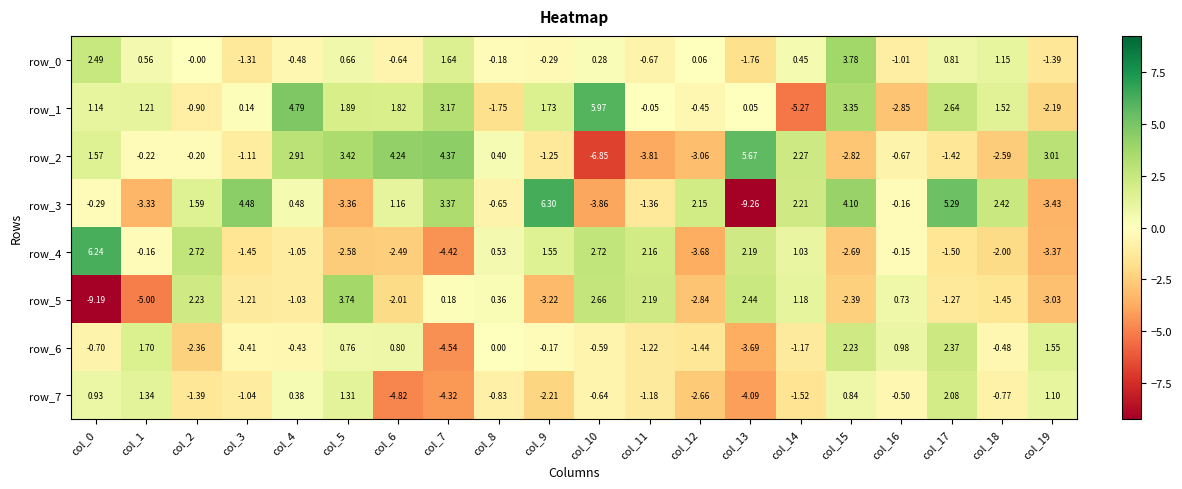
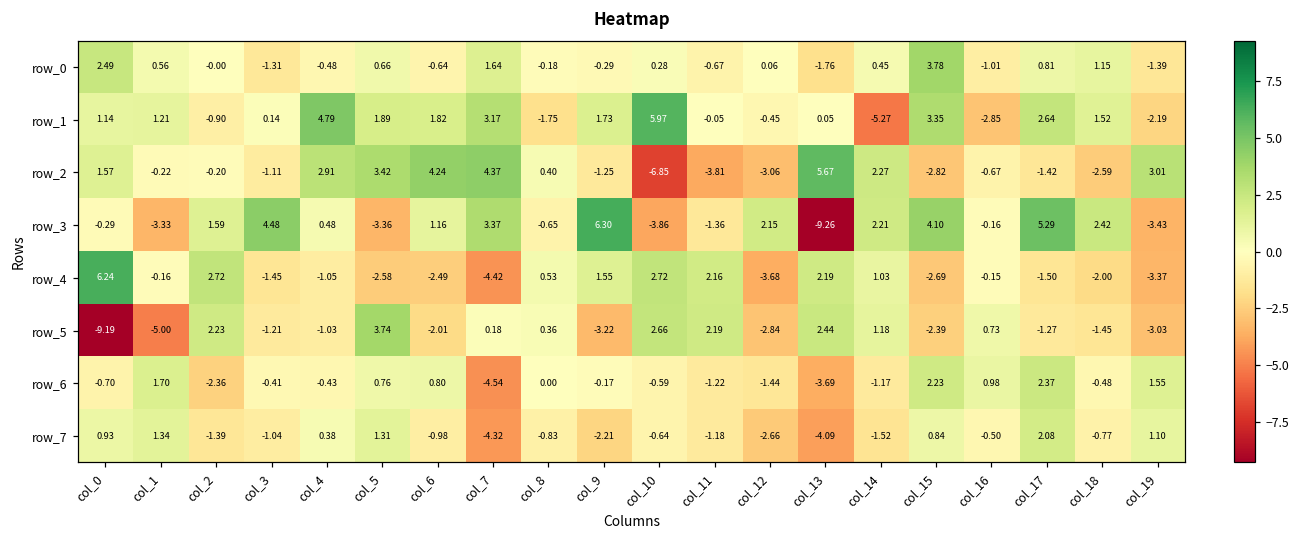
row_7, col_6: -4.82 -> -0.98
